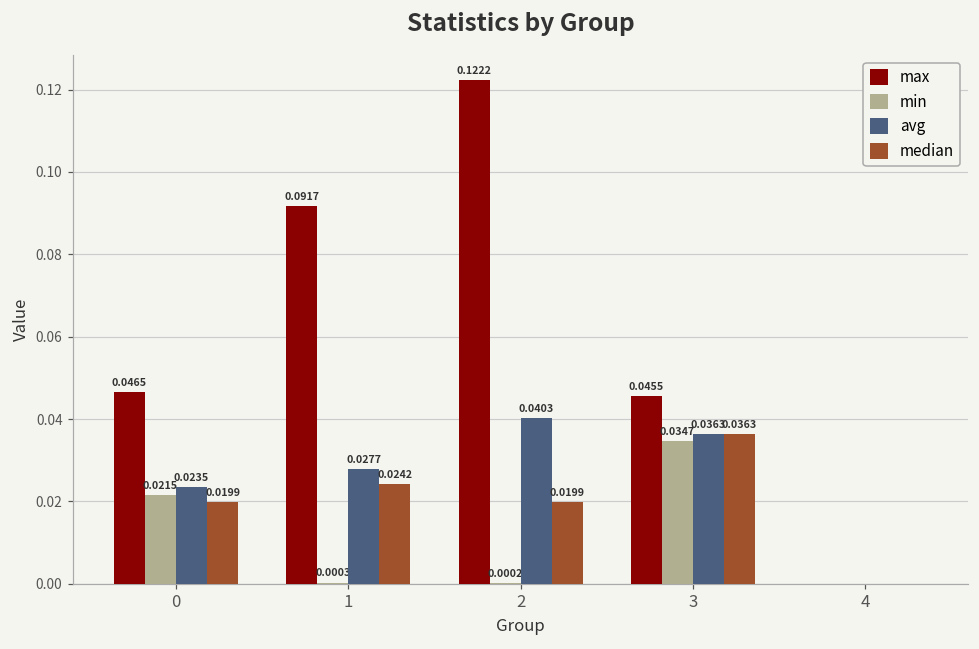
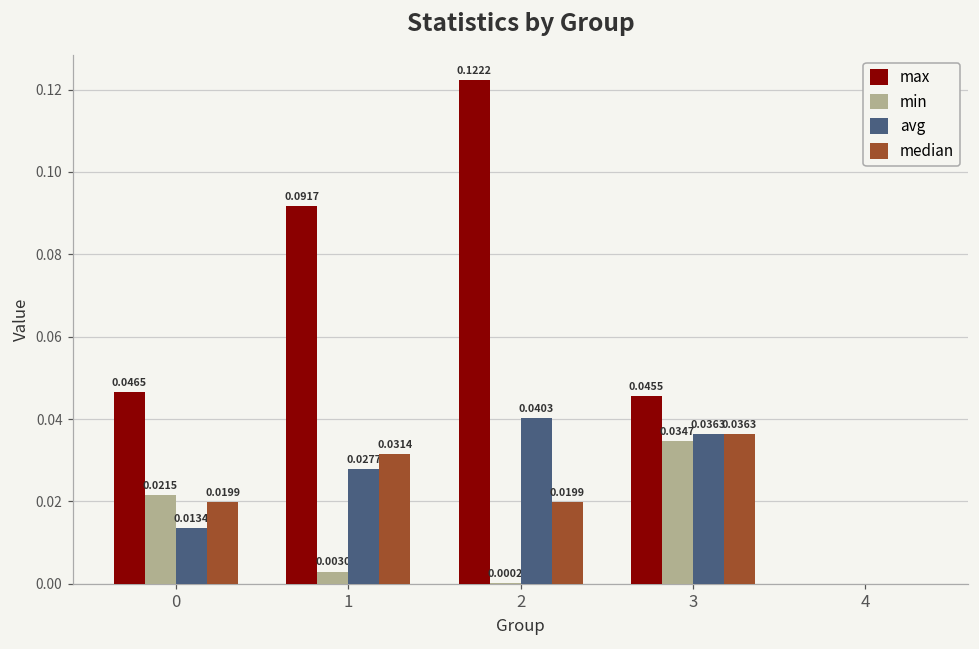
avg, 0: 0.0235 -> 0.0134
min, 1: 0.0003 -> 0.0030
median, 1: 0.0242 -> 0.0314
